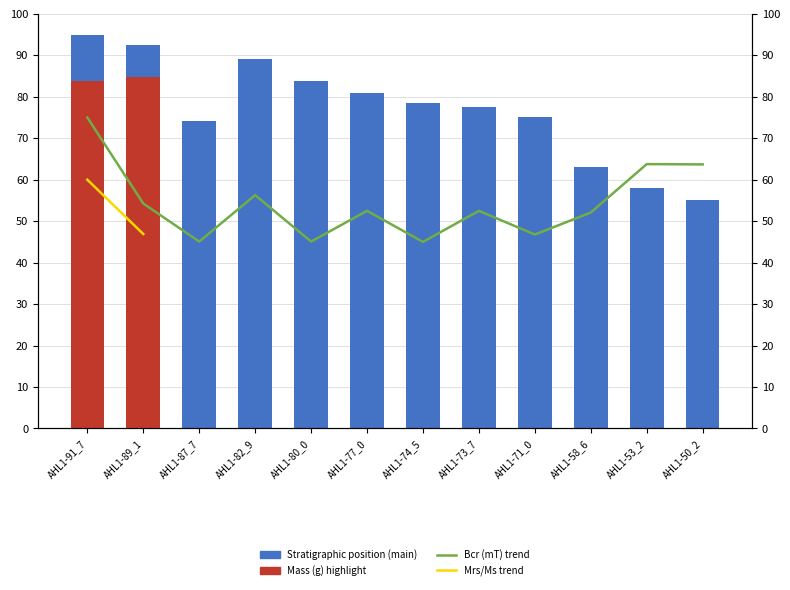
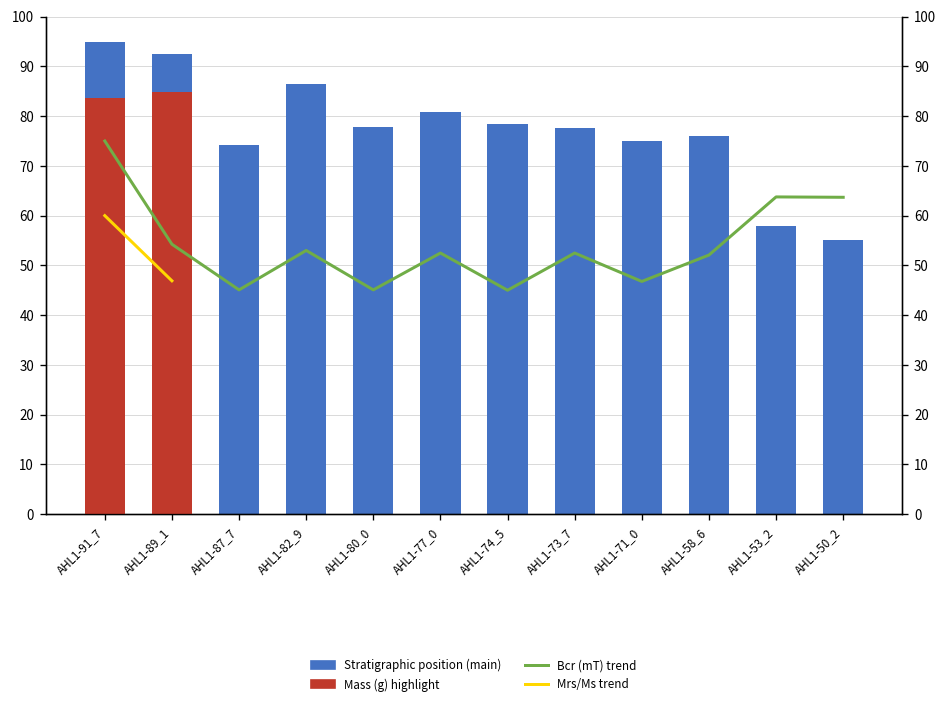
Stratigraphic position (main), AHL1-82_9: 89 -> 87
Stratigraphic position (main), AHL1-80_0: 84 -> 78
Stratigraphic position (main), AHL1-58_6: 63 -> 76
Bcr (mT) trend, AHL1-82_9: 56 -> 53
